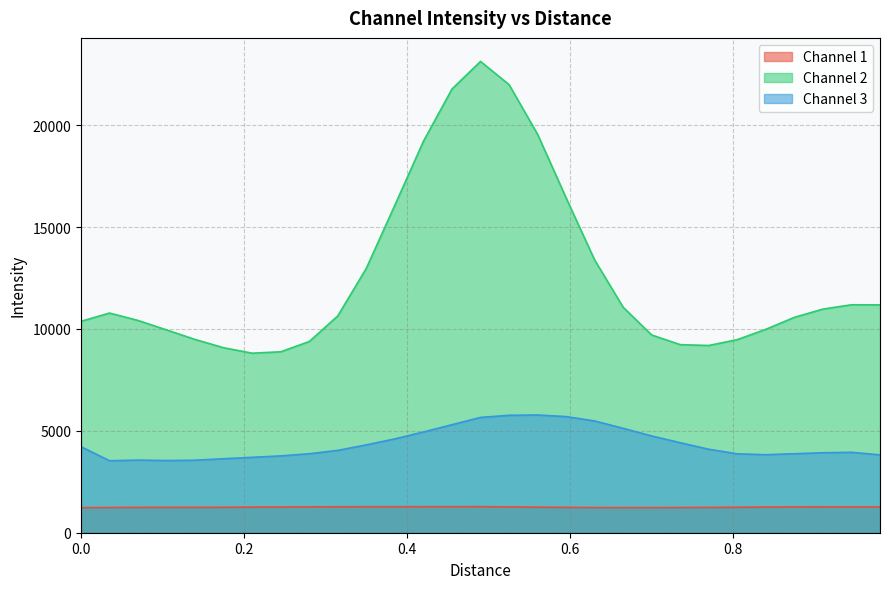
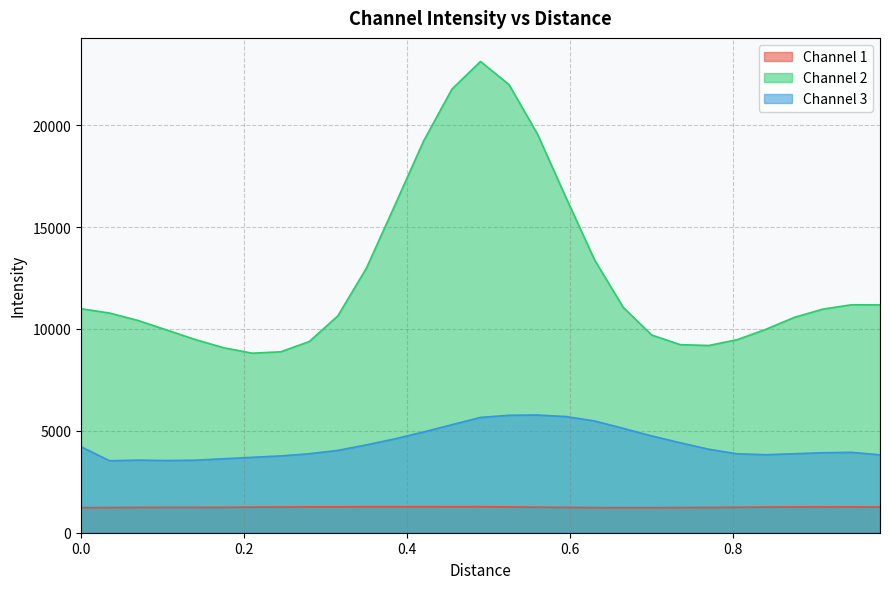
Channel 2, 0.0: 10400 -> 11000
